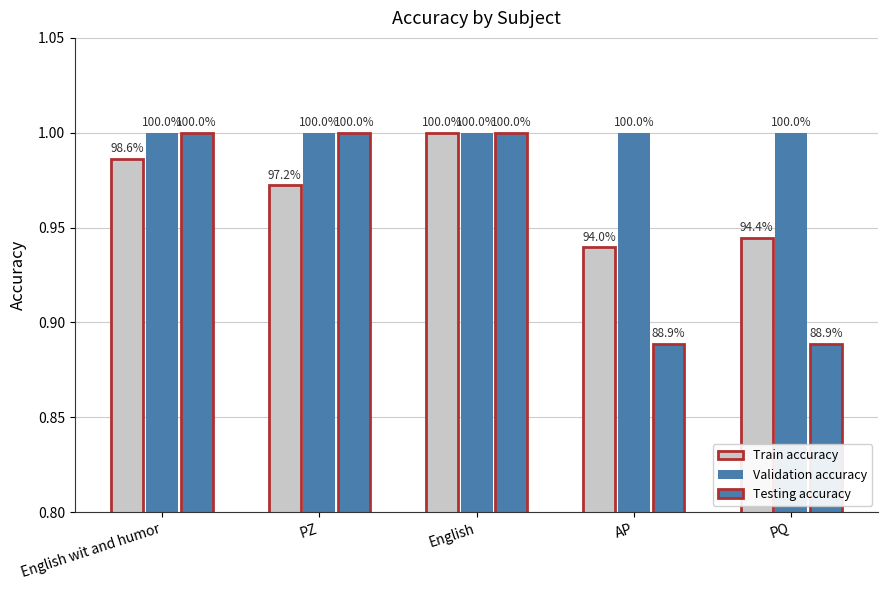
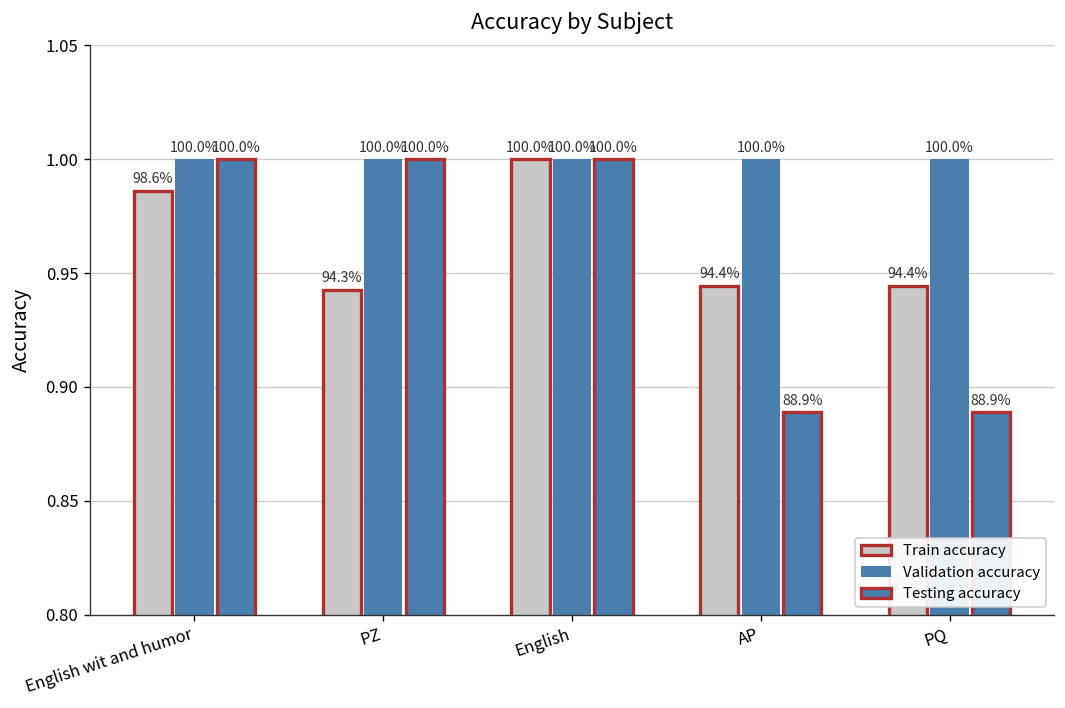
Train accuracy, PZ: 97.2% -> 94.3%
Train accuracy, AP: 94.0% -> 94.4%
